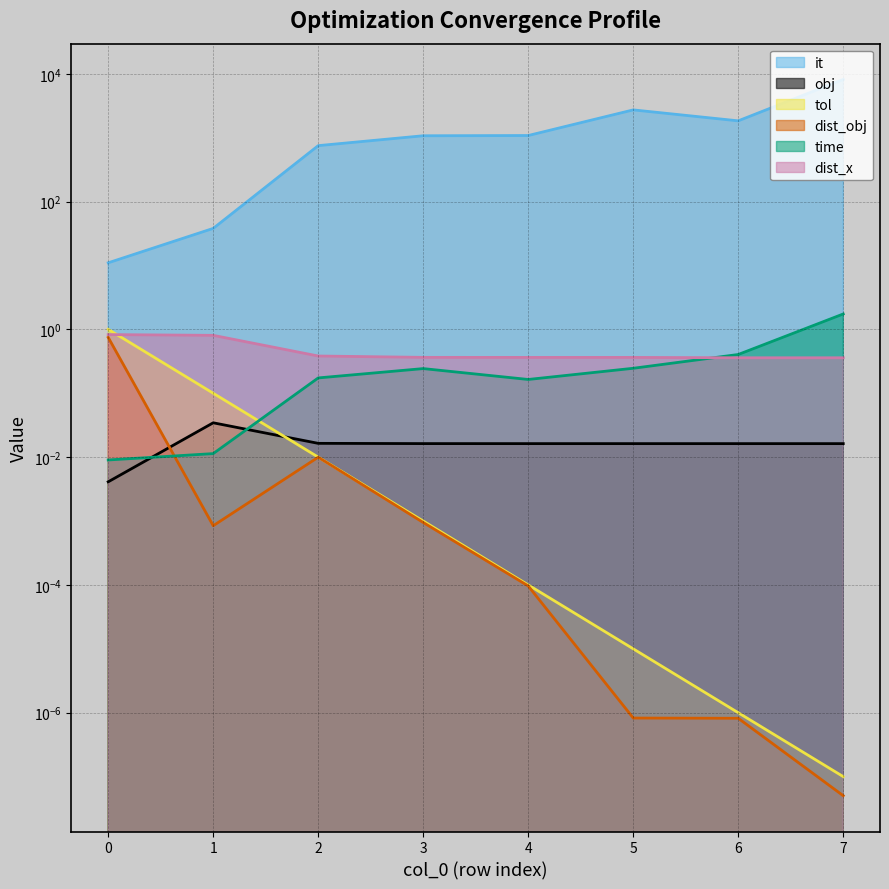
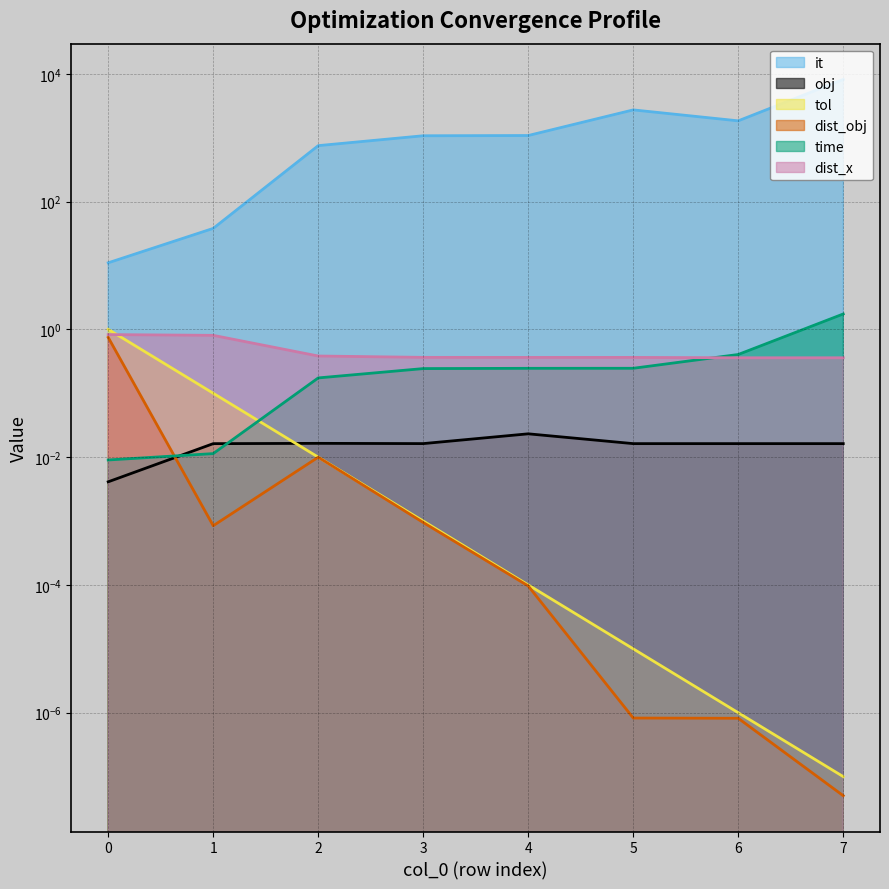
obj, 1: 0.03 -> 0.016
obj, 4: 0.016 -> 0.023
time, 4: 0.16 -> 0.25
